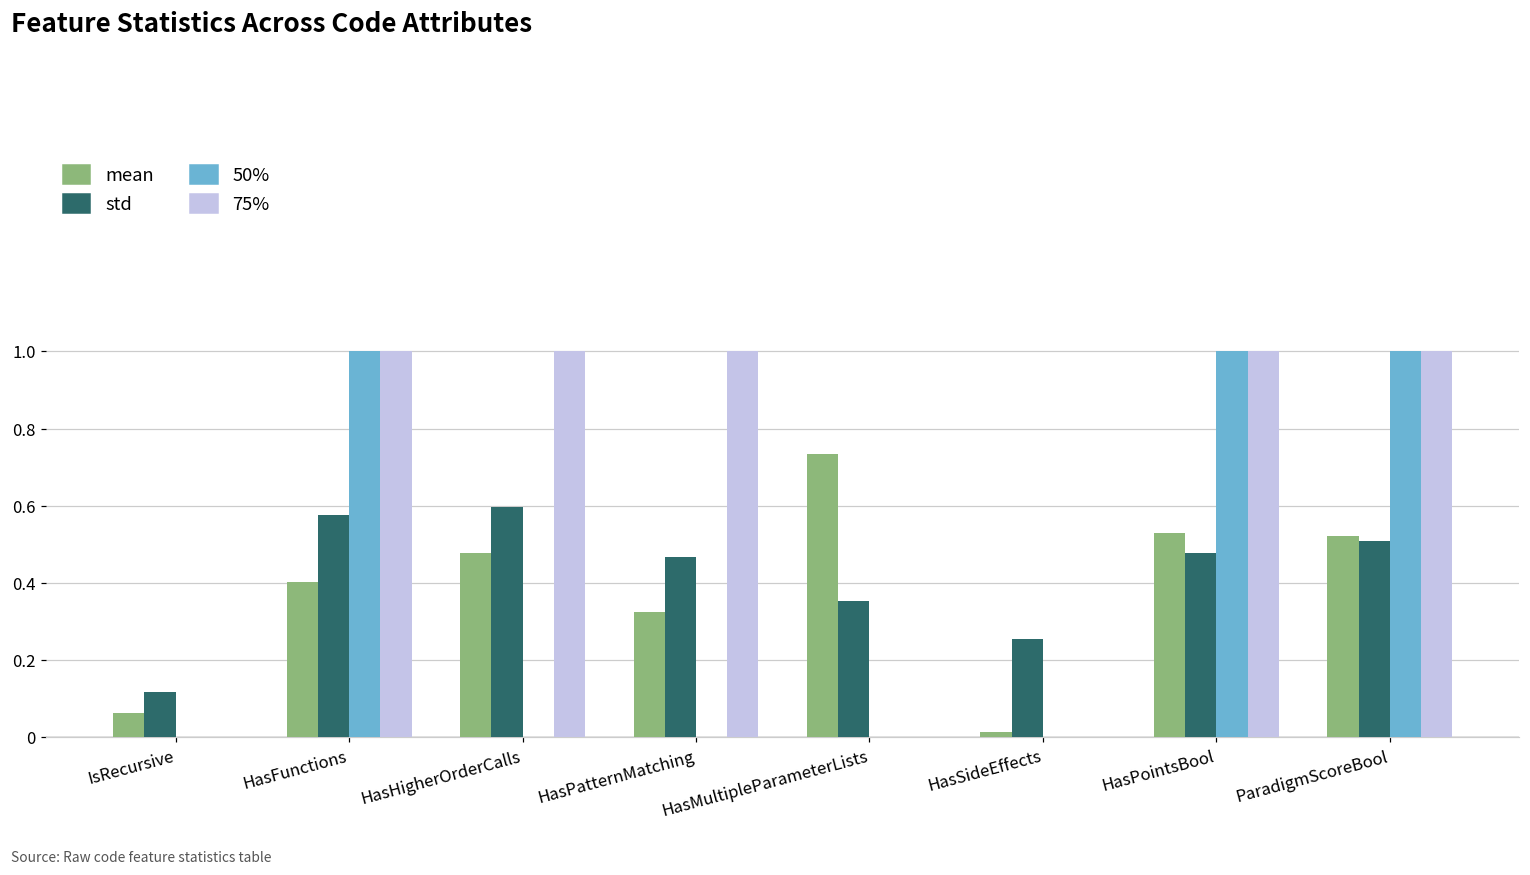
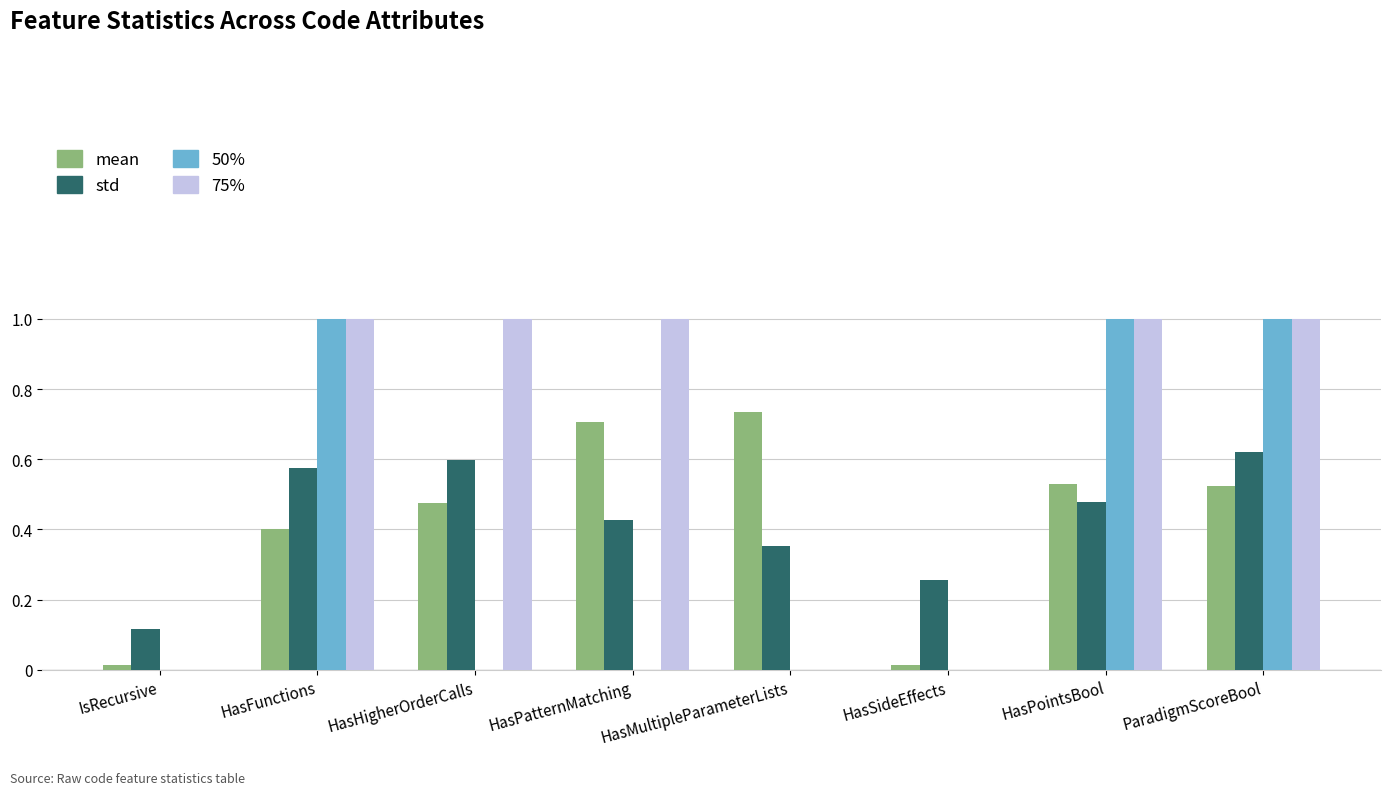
mean, IsRecursive: 0.06 -> 0.01
mean, HasPatternMatching: 0.32 -> 0.71
std, HasPatternMatching: 0.47 -> 0.43
std, ParadigmScoreBool: 0.51 -> 0.62
